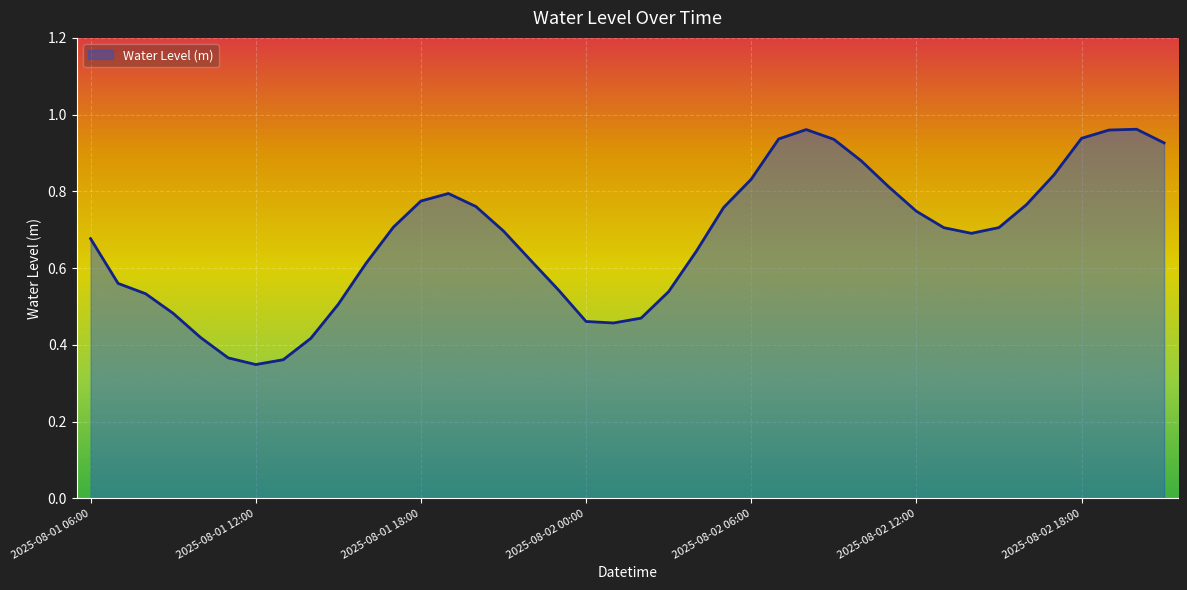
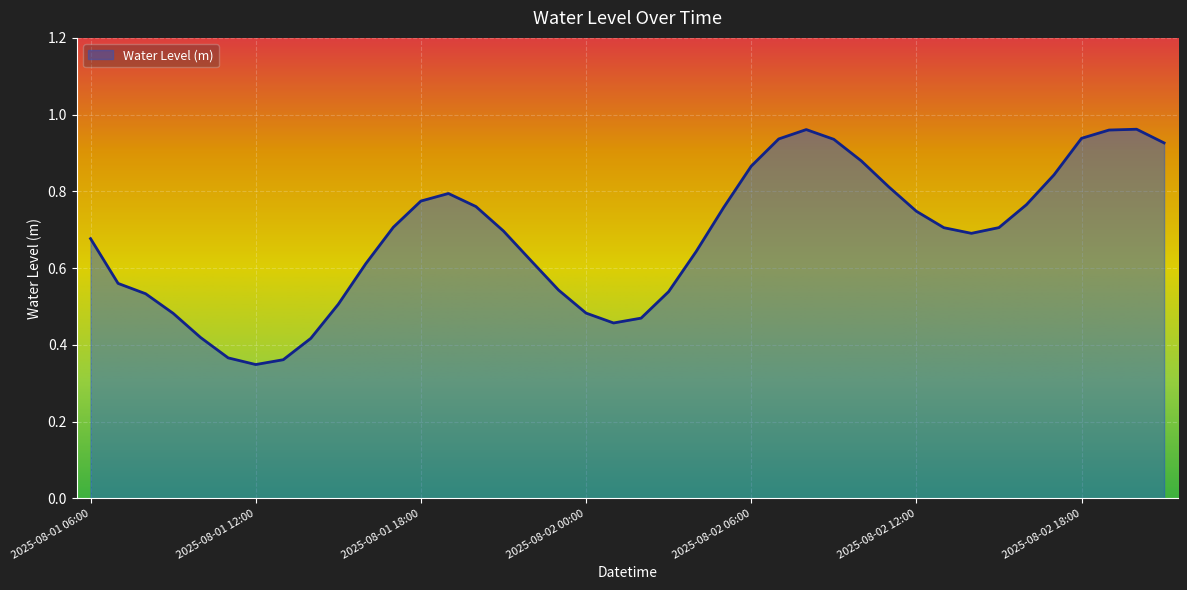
2025-08-02 00:00: 0.46 -> 0.48
2025-08-02 06:00: 0.83 -> 0.87
